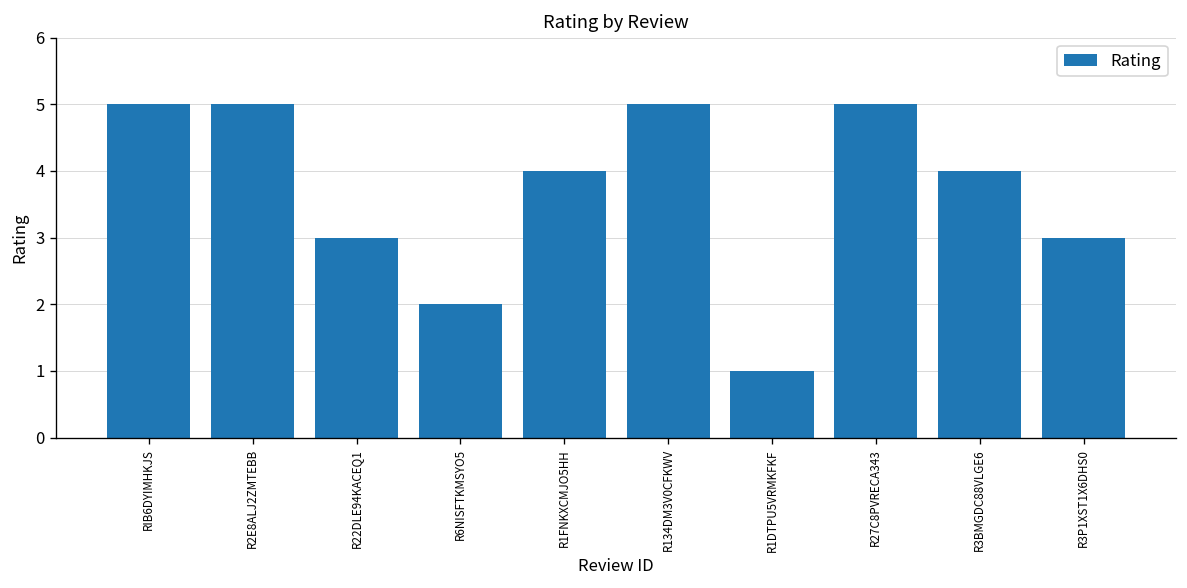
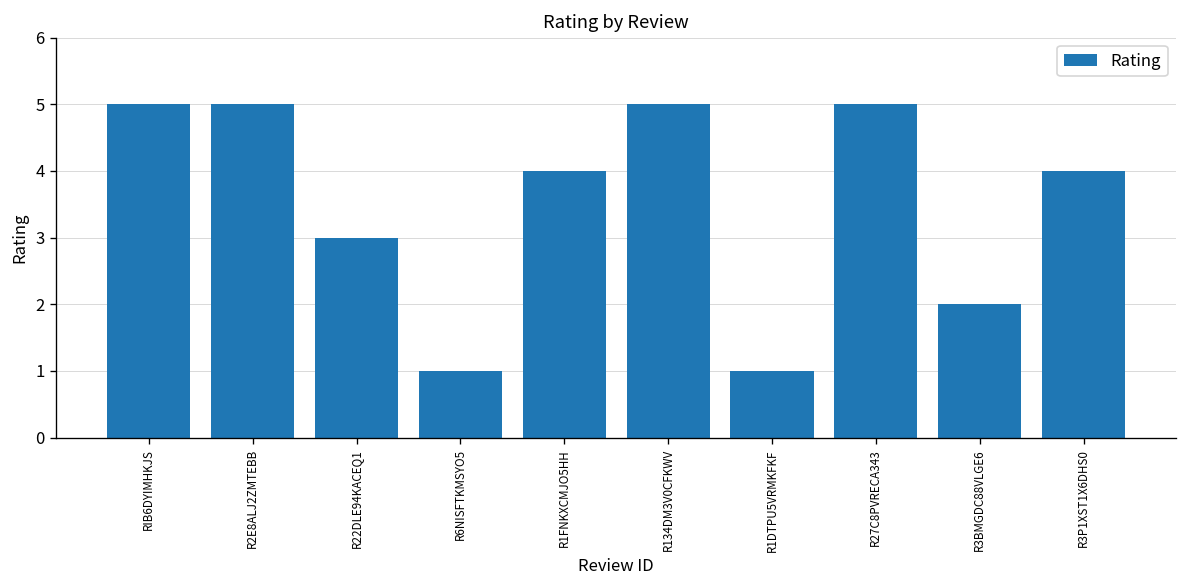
R6NISFTKMSYO5: 2 -> 1
R3BMGDC88VLGE6: 4 -> 2
R3P1XST1X6DHS0: 3 -> 4
